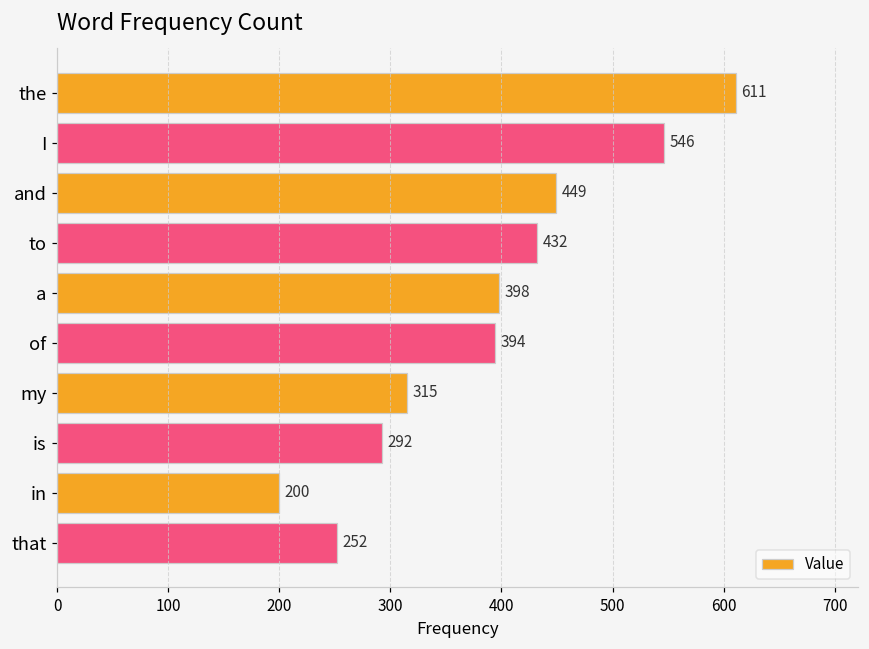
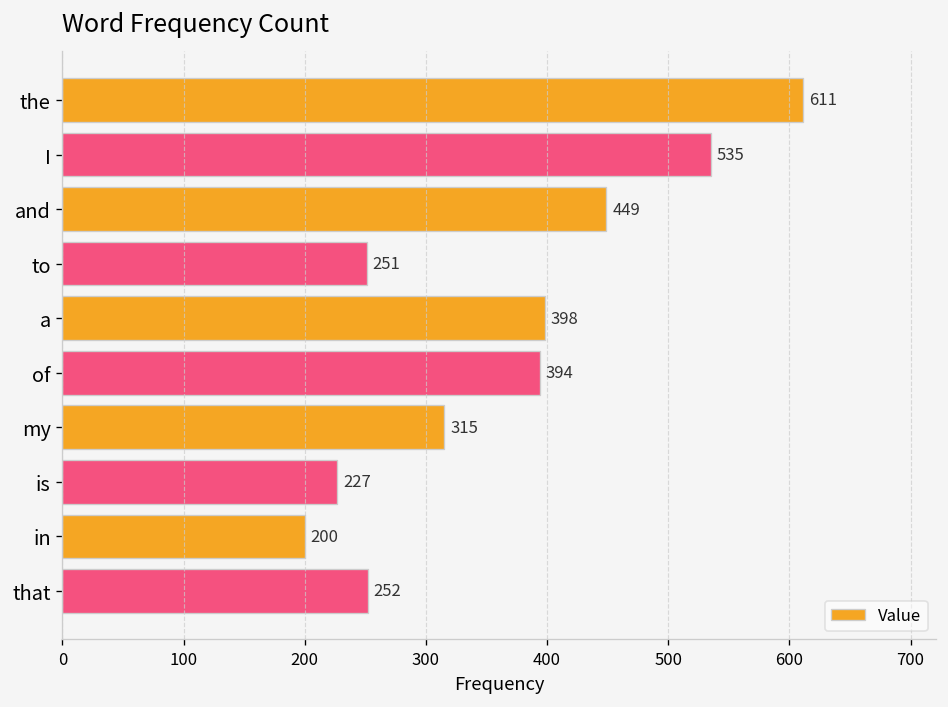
I: 546 -> 535
to: 432 -> 251
is: 292 -> 227
